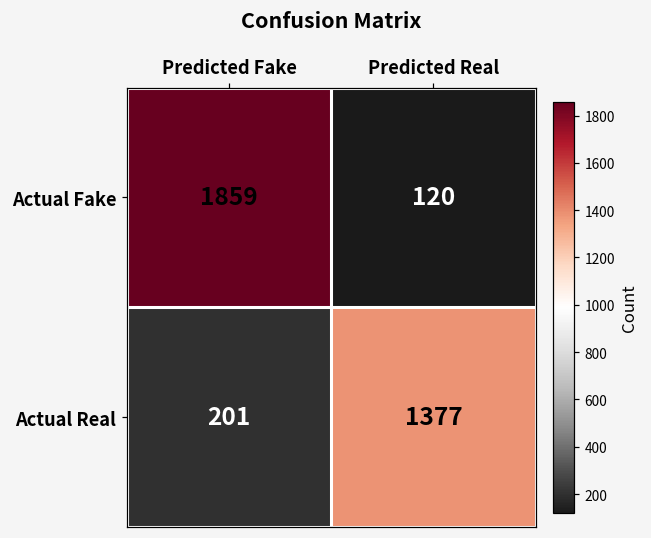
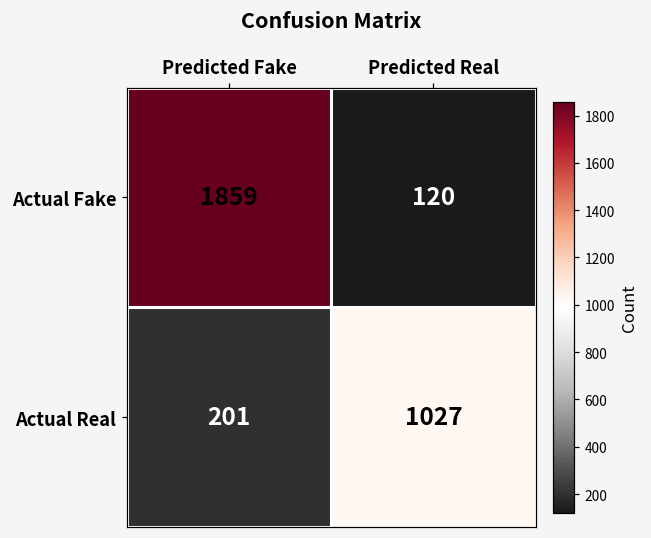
Actual Real, Predicted Real: 1377 -> 1027
